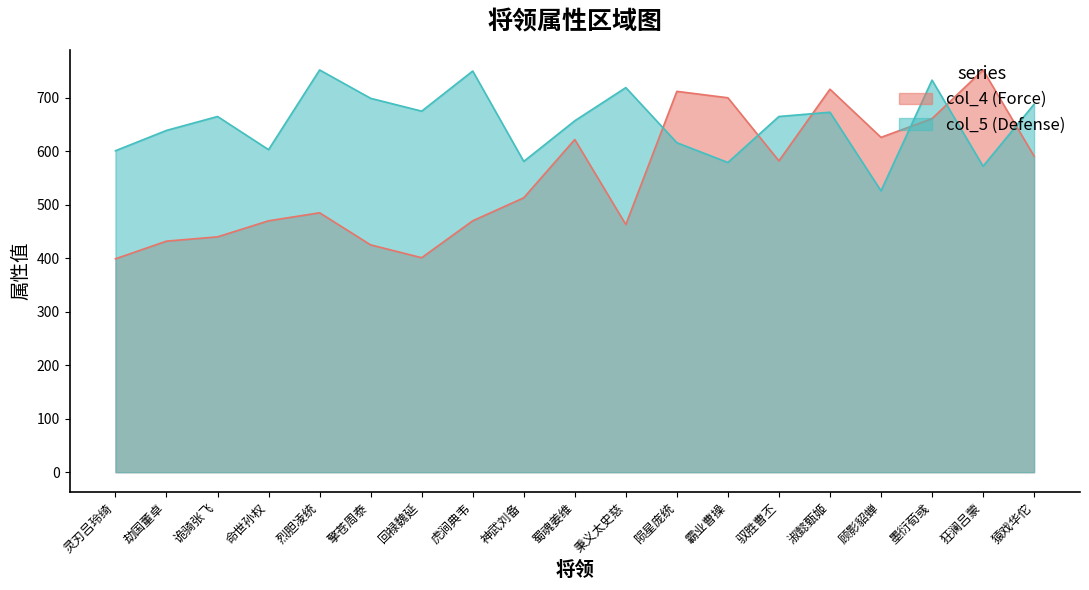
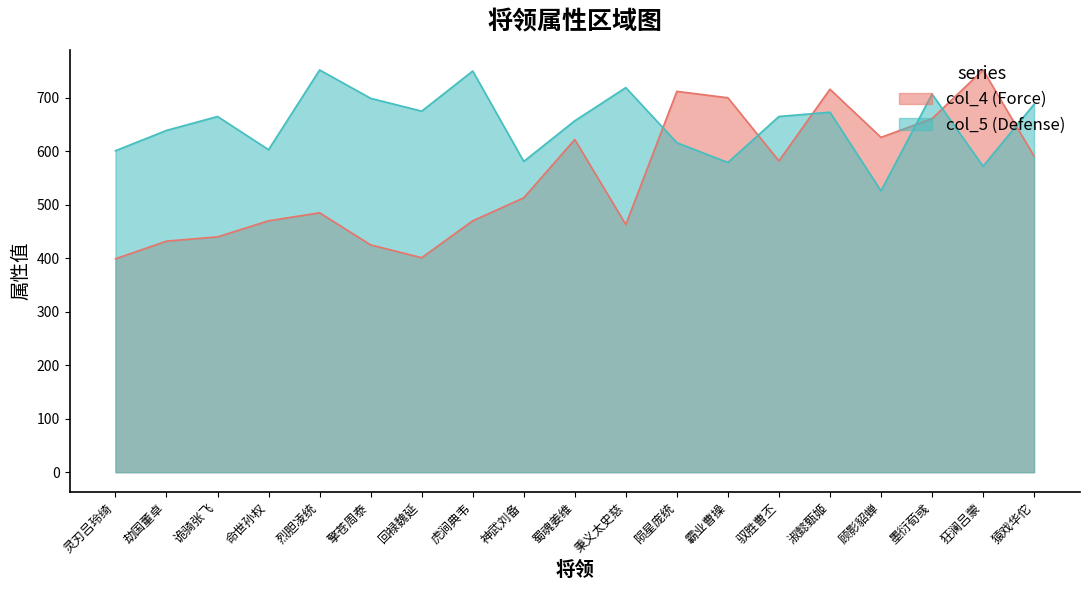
col_5 (Defense), 墨衍荀彧: 730 -> 710
